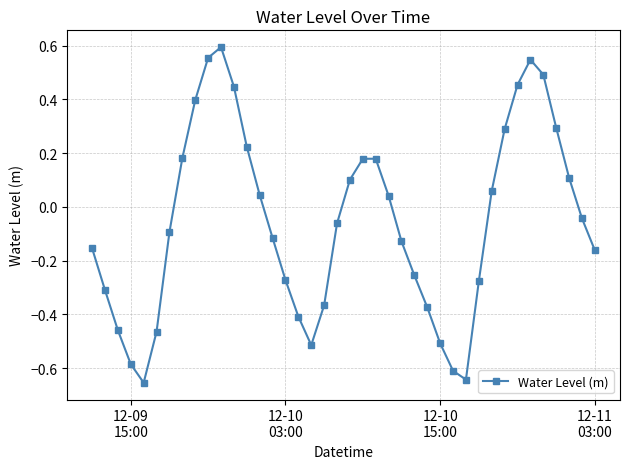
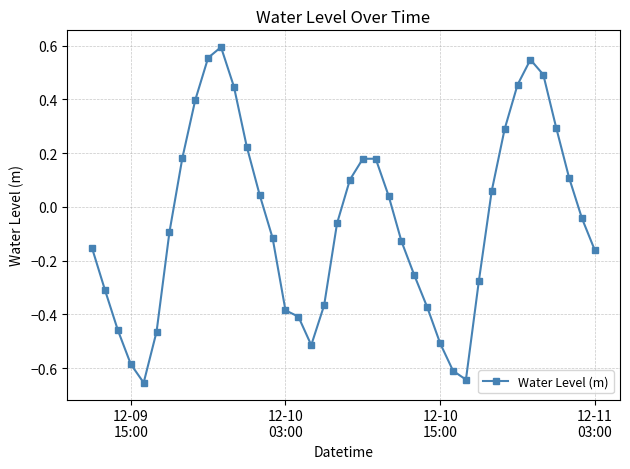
12-10 03:00: -0.27 -> -0.38
